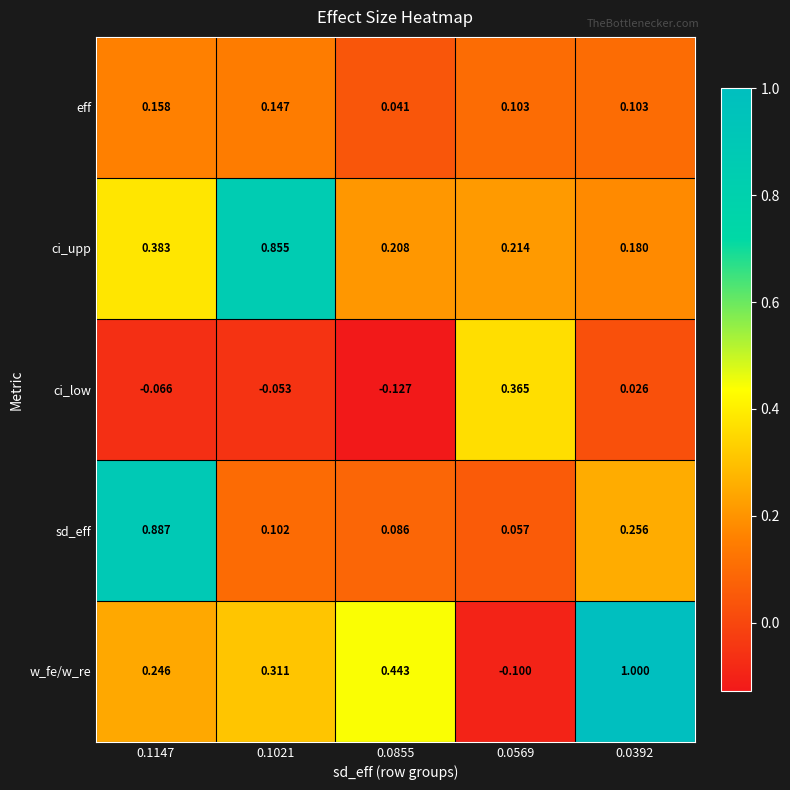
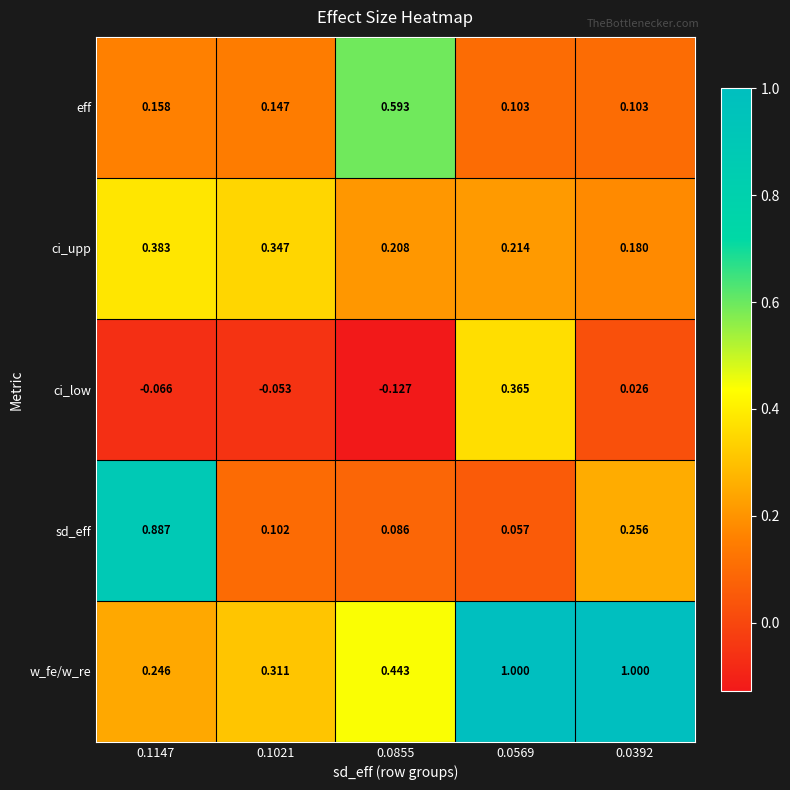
eff, 0.0855: 0.041 -> 0.593
ci_upp, 0.1021: 0.855 -> 0.347
w_fe/w_re, 0.0569: -0.100 -> 1.000
